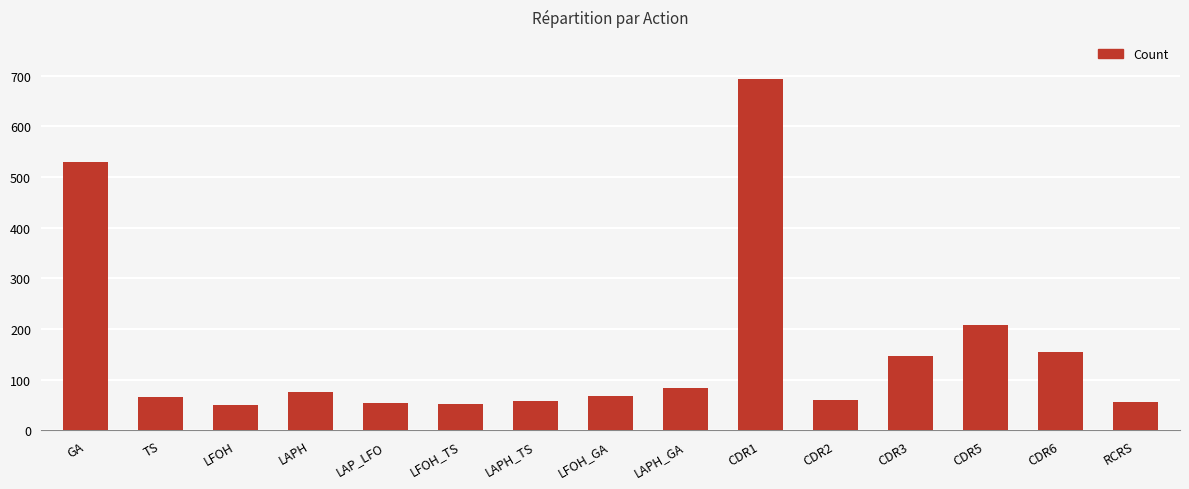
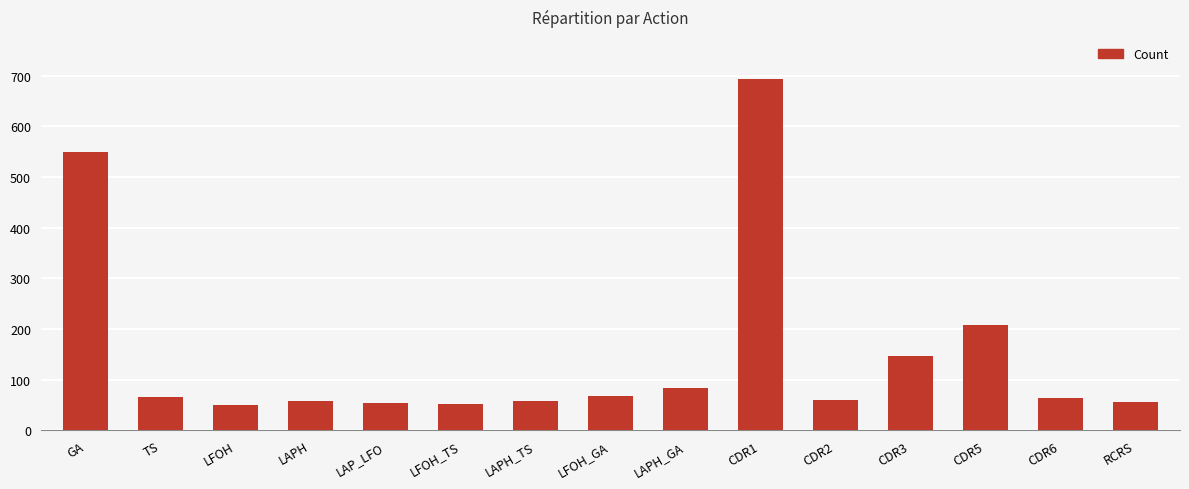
GA: 530 -> 550
LAPH: 80 -> 60
CDR6: 150 -> 60
